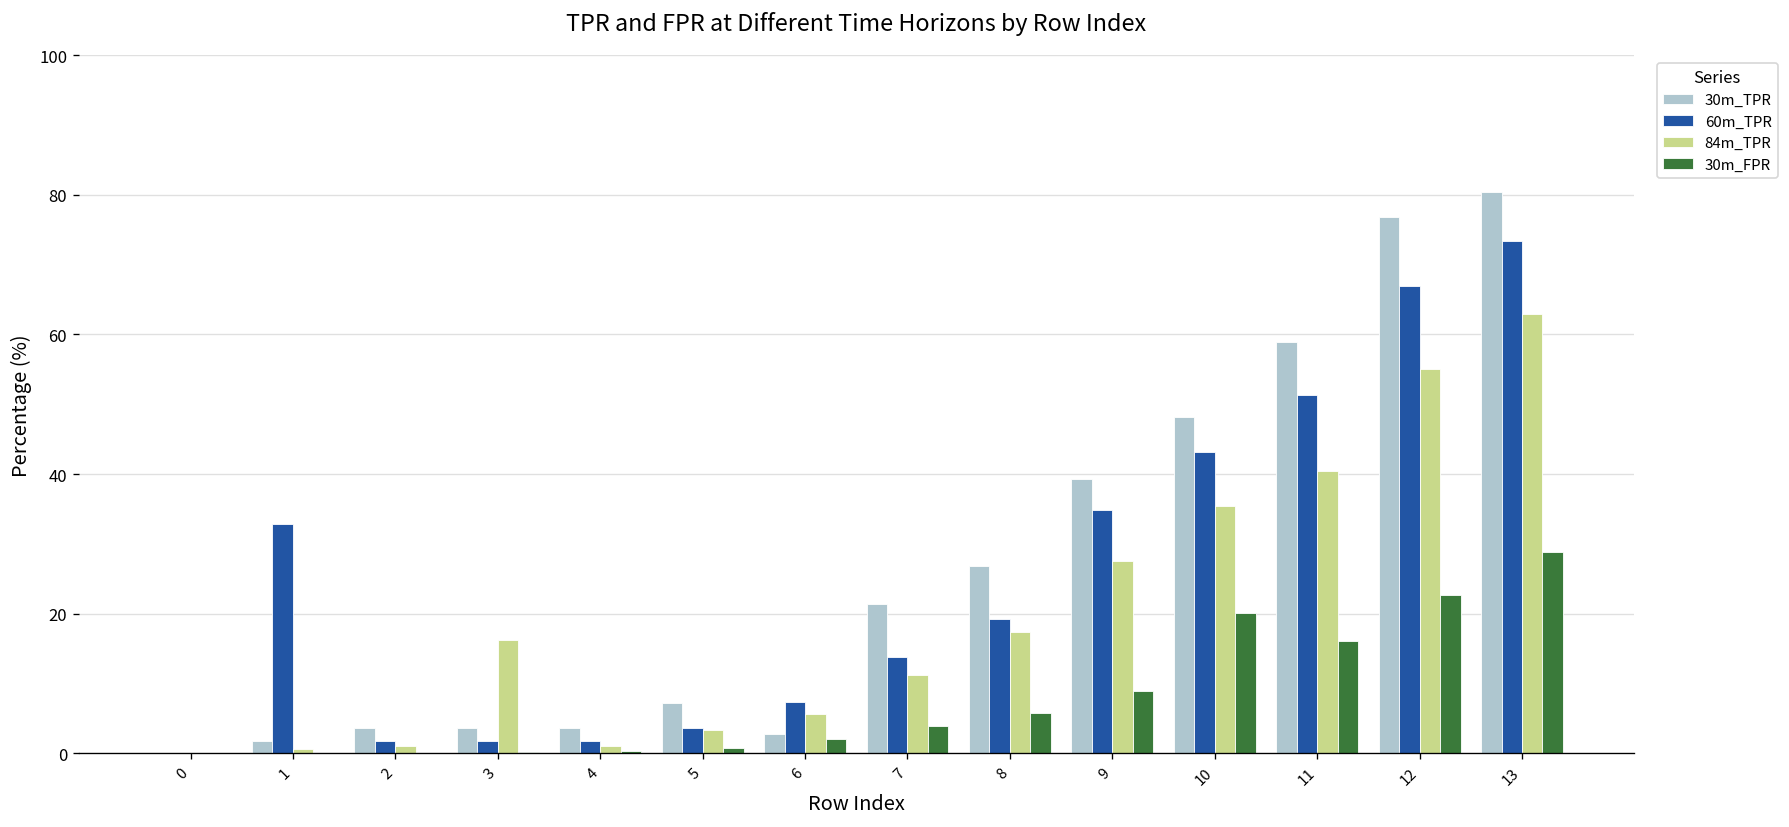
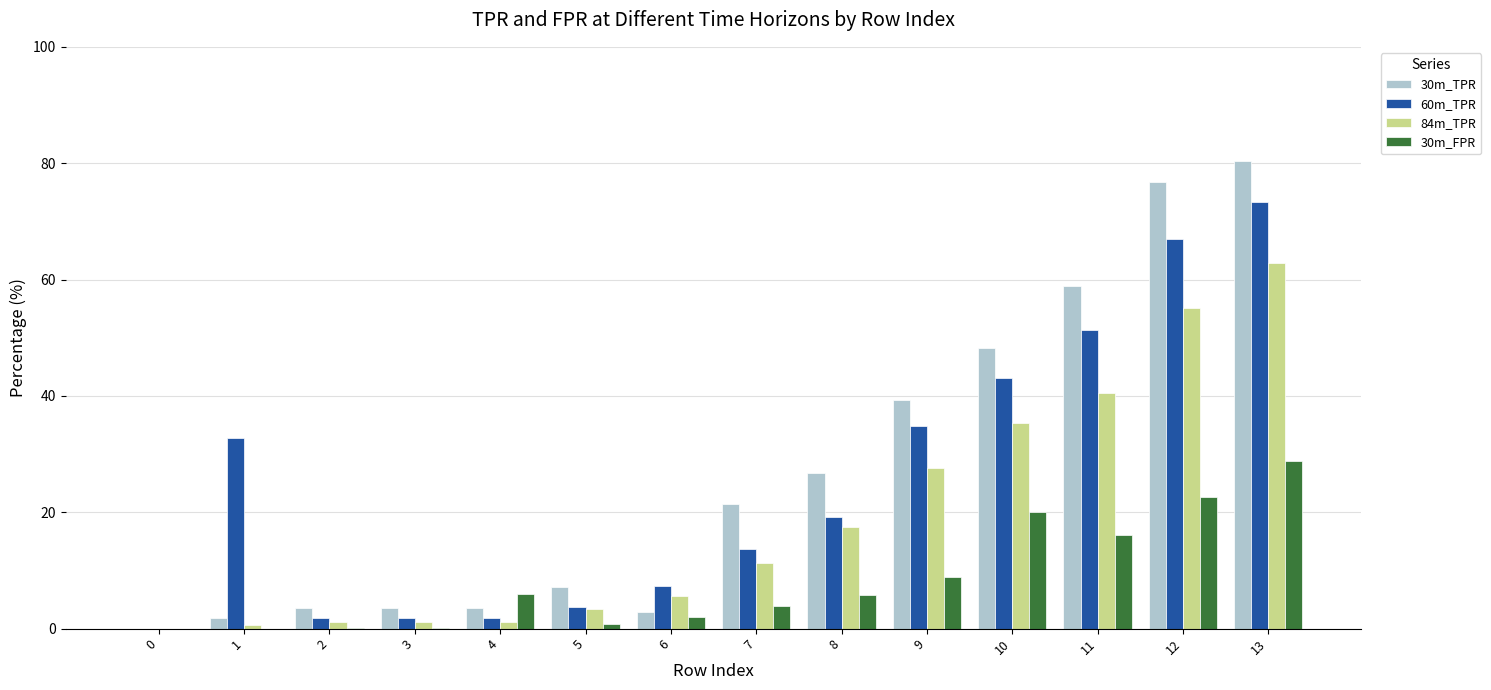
84m_TPR, 3: 16 -> 1
30m_FPR, 4: 0 -> 6
